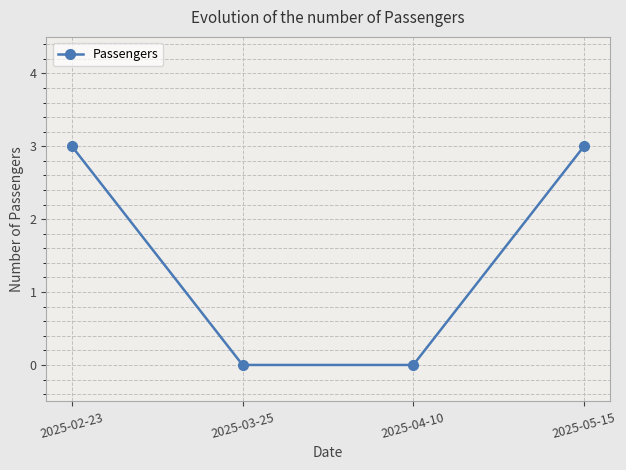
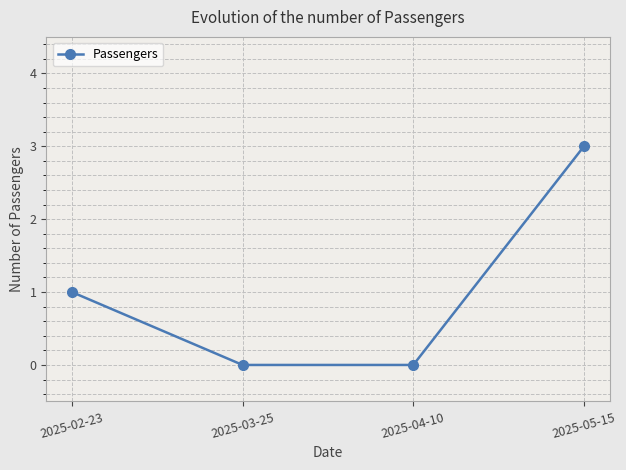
2025-02-23: 3 -> 1
